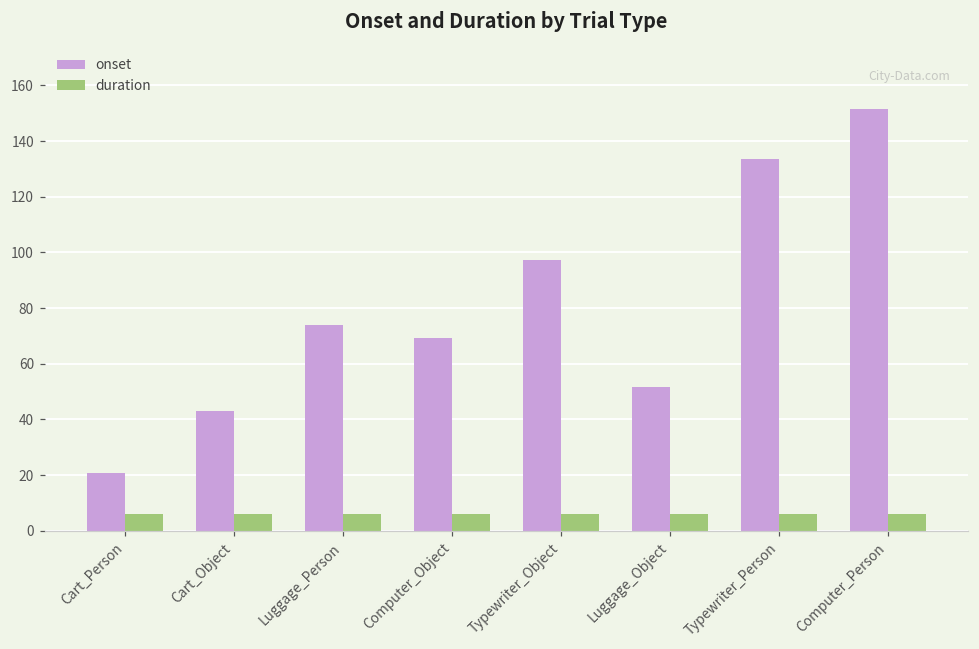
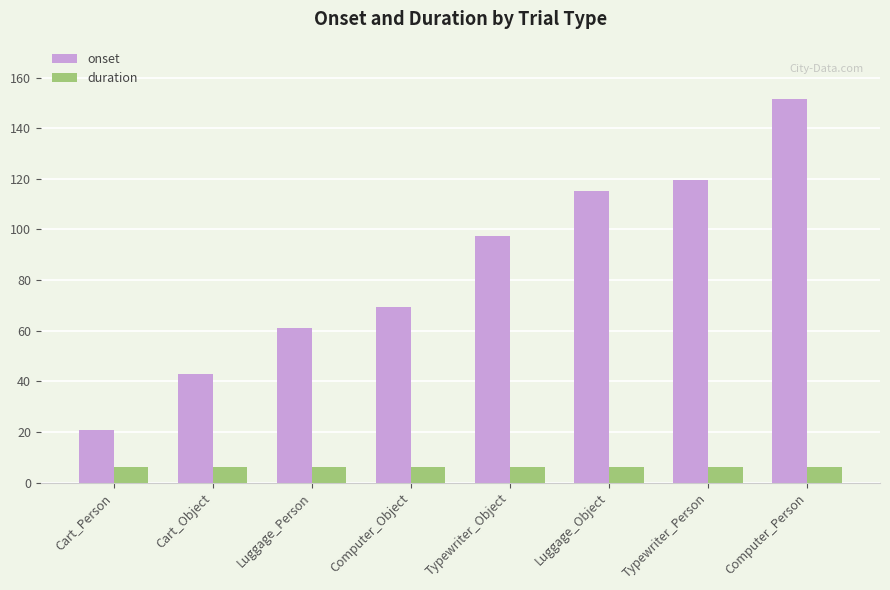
onset, Luggage_Person: 74 -> 61
onset, Luggage_Object: 52 -> 115
onset, Typewriter_Person: 133 -> 119
